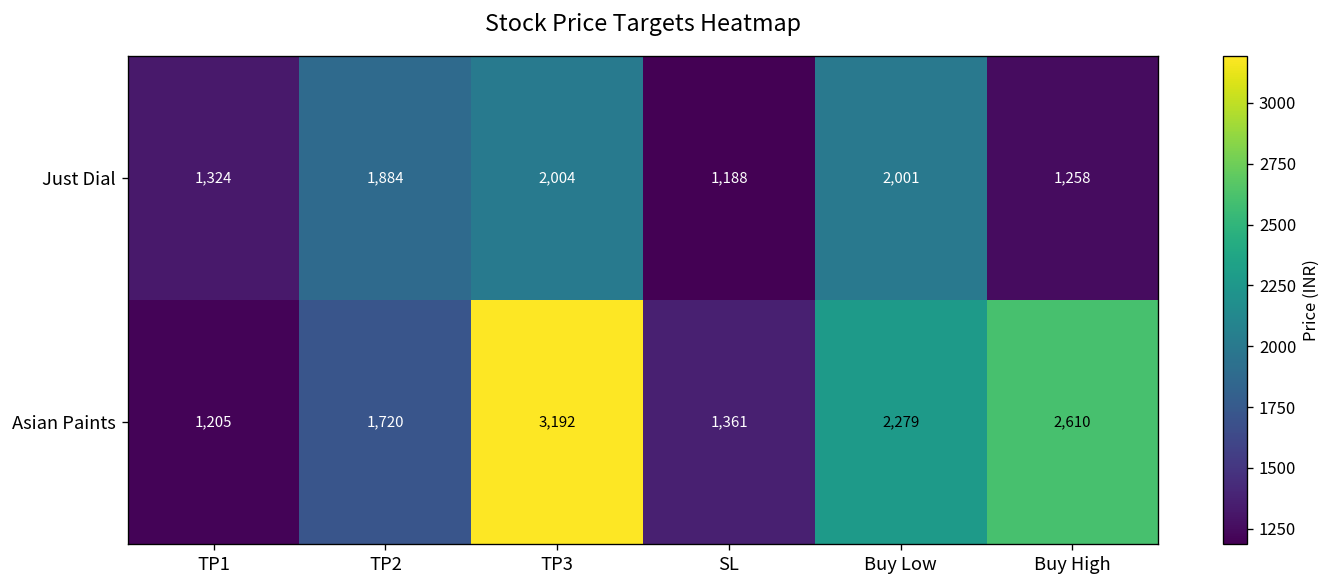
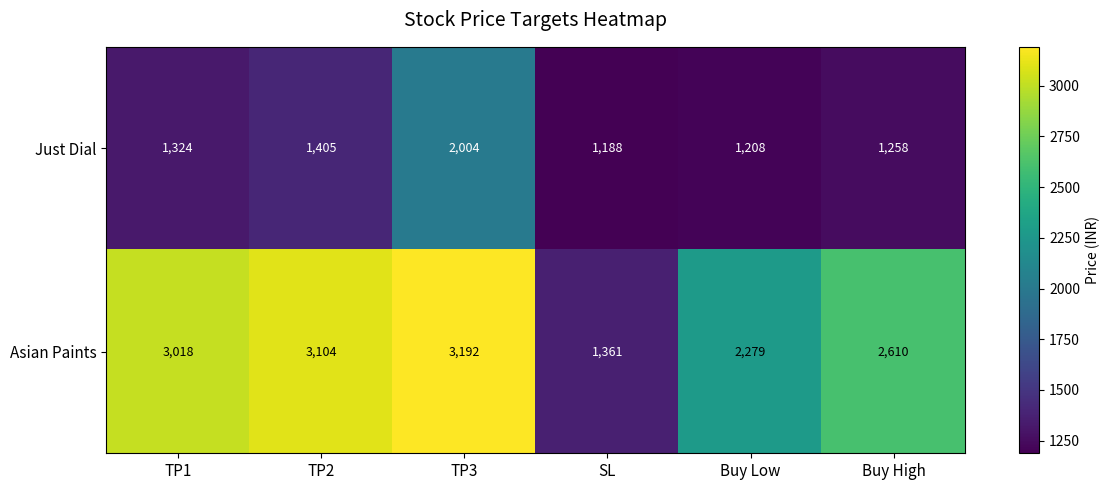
Just Dial, TP2: 1,884 -> 1,405
Just Dial, Buy Low: 2,001 -> 1,208
Asian Paints, TP1: 1,205 -> 3,018
Asian Paints, TP2: 1,720 -> 3,104
